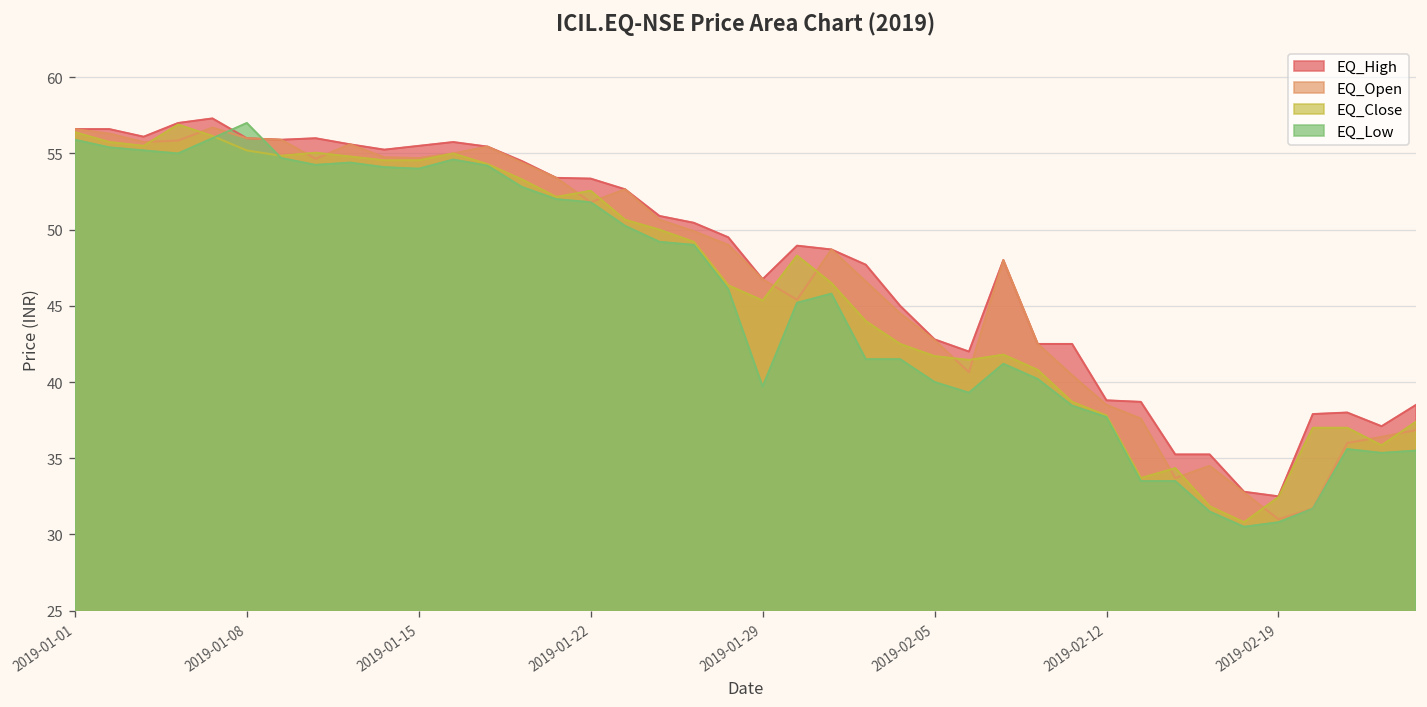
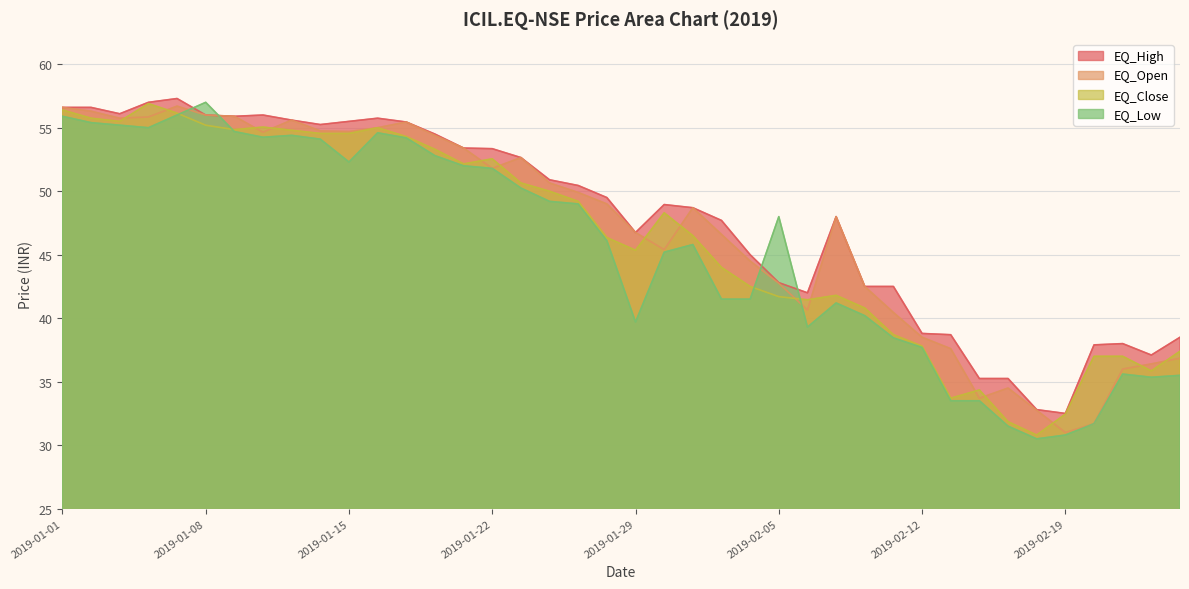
EQ_Low, 2019-01-15: 54.0 -> 52.3
EQ_Low, 2019-02-05: 40 -> 48
